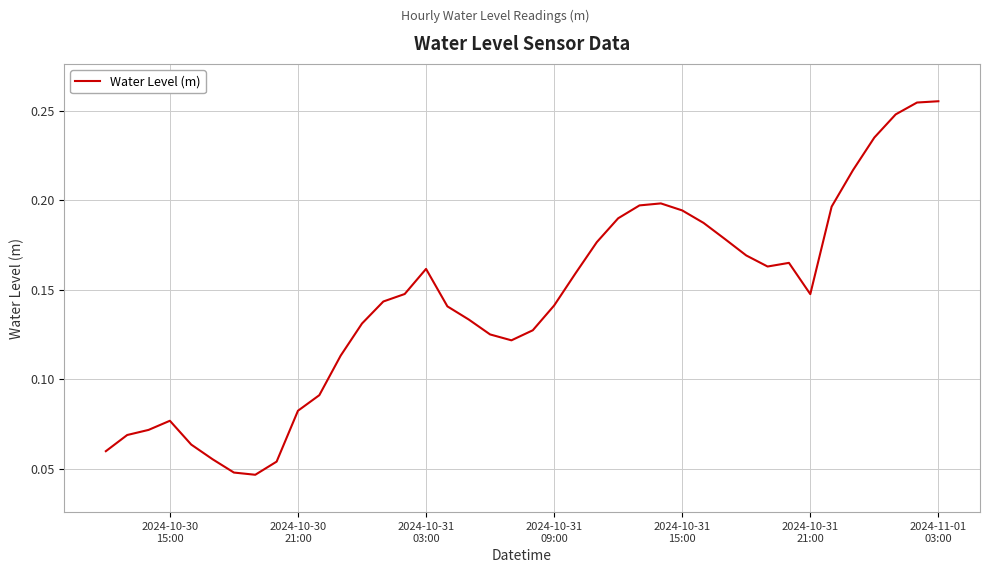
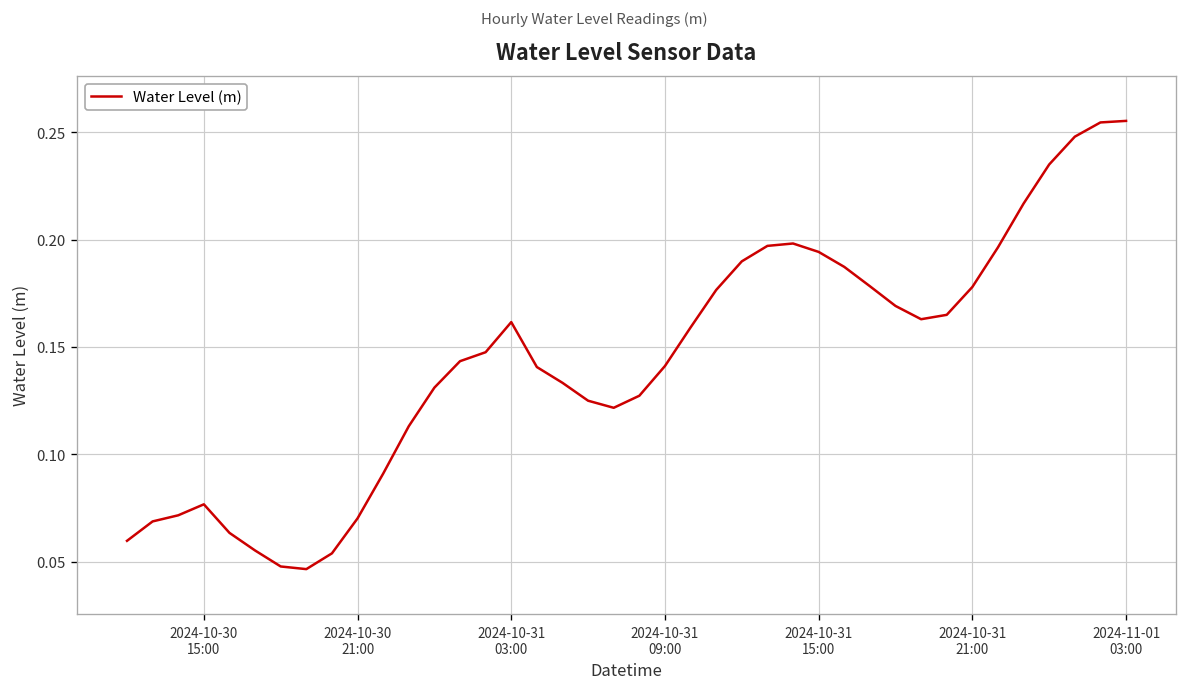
2024-10-30 21:00: 0.082 -> 0.070
2024-10-31 21:00: 0.147 -> 0.178
